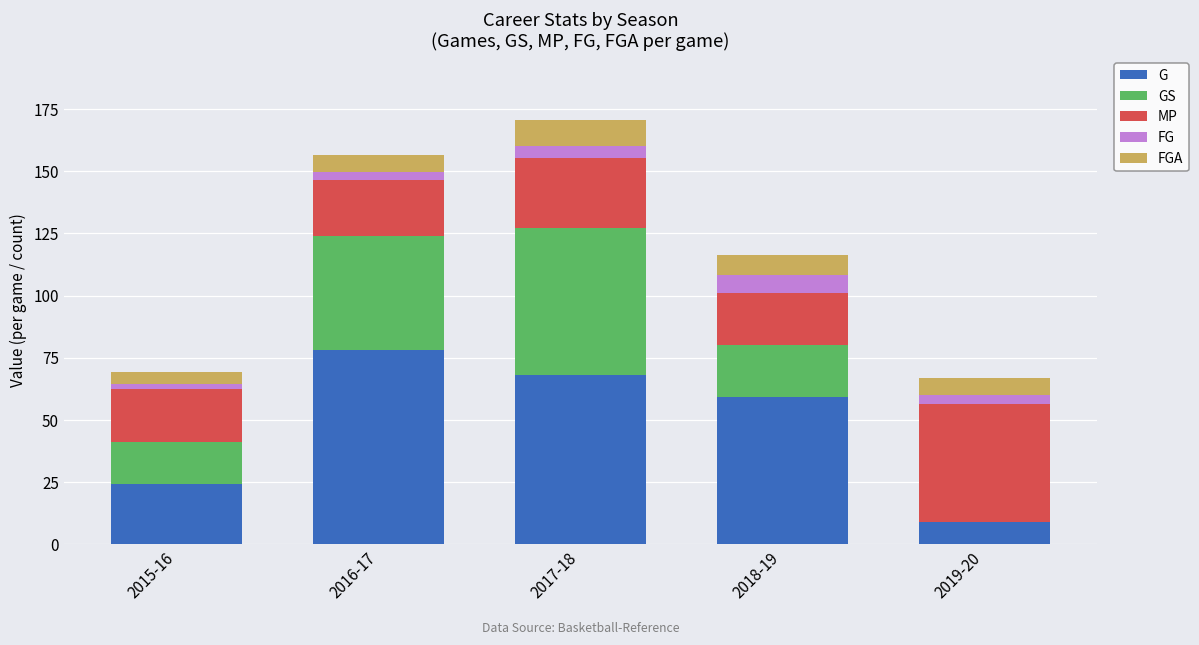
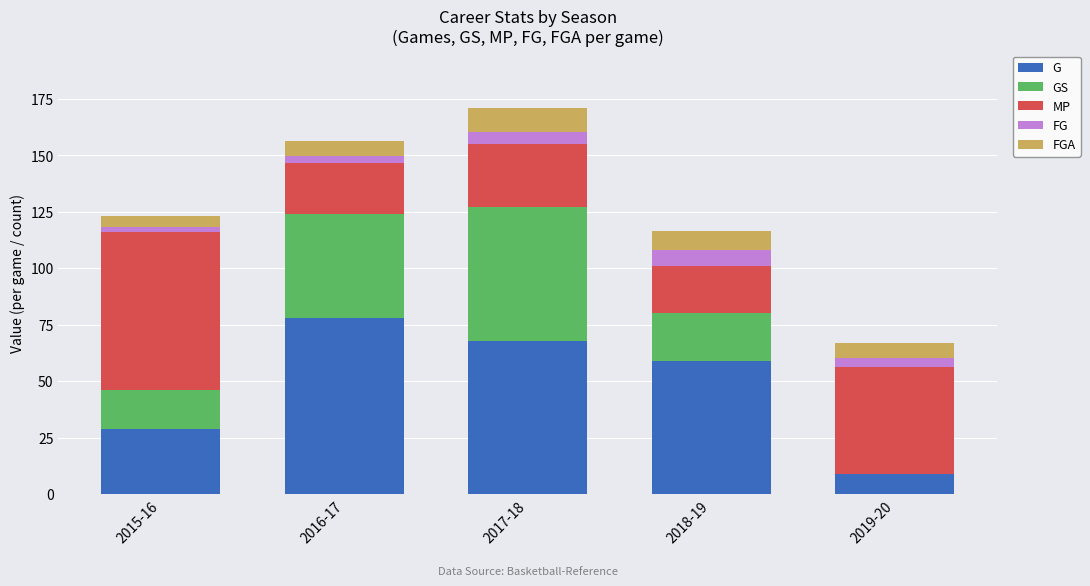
G, 2015-16: 24 -> 29
MP, 2015-16: 21 -> 70
